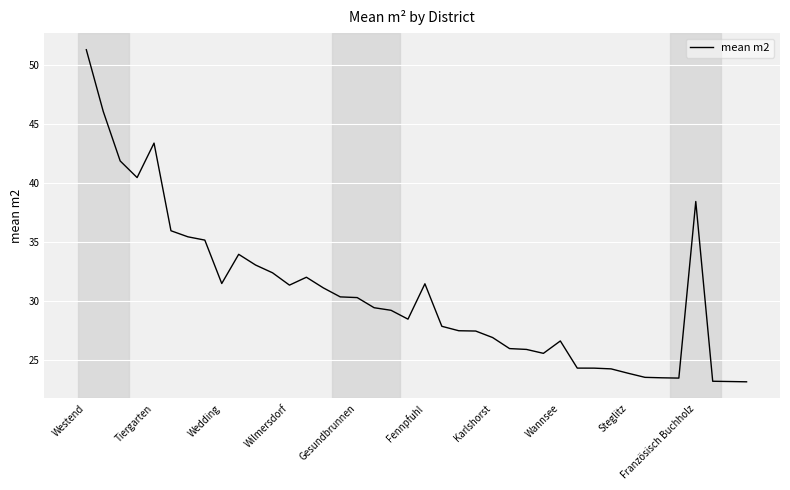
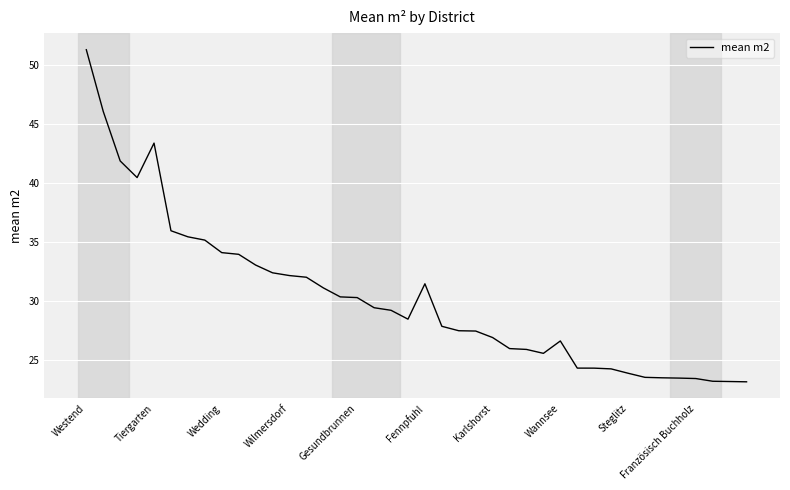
Wedding: 31.5 -> 34.1
Wilmersdorf: 31.4 -> 32.2
Französisch Buchholz: 38.4 -> 23.5
